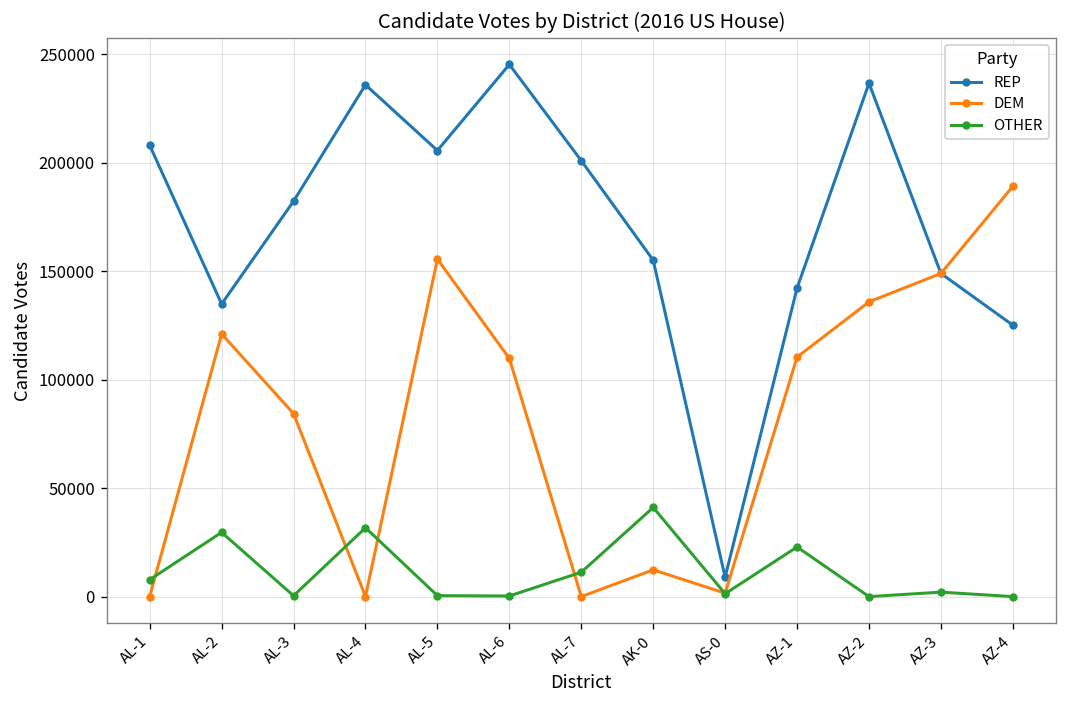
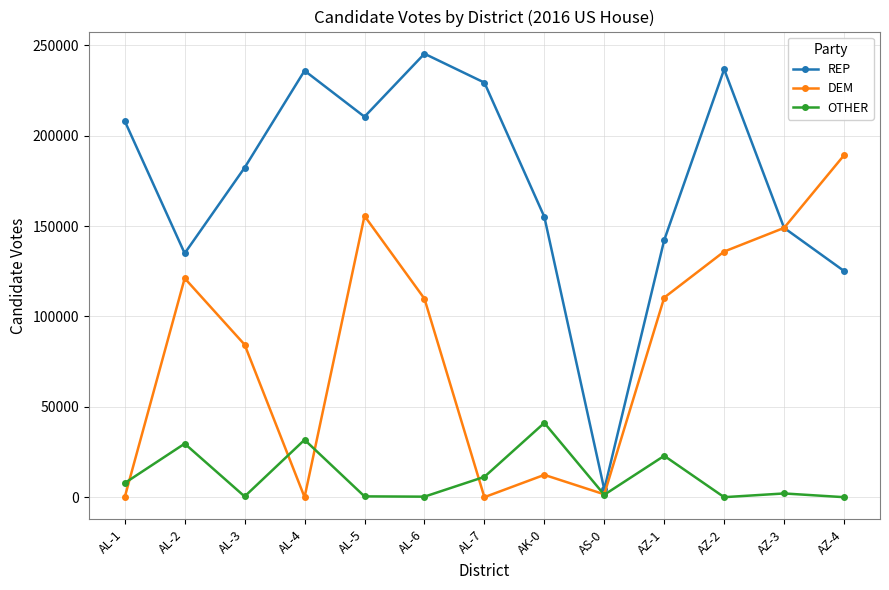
REP, AL-5: 206000 -> 210000
REP, AL-7: 201000 -> 229000
REP, AS-0: 9000 -> 4000
